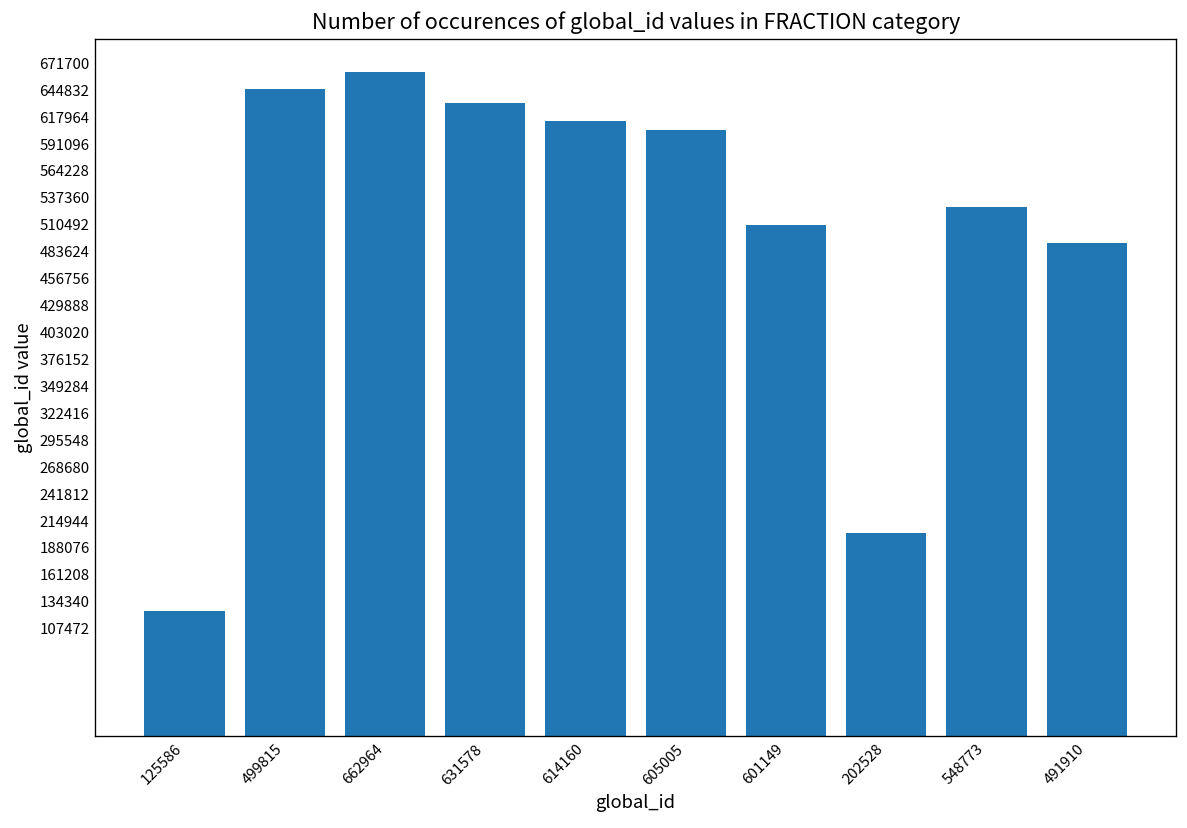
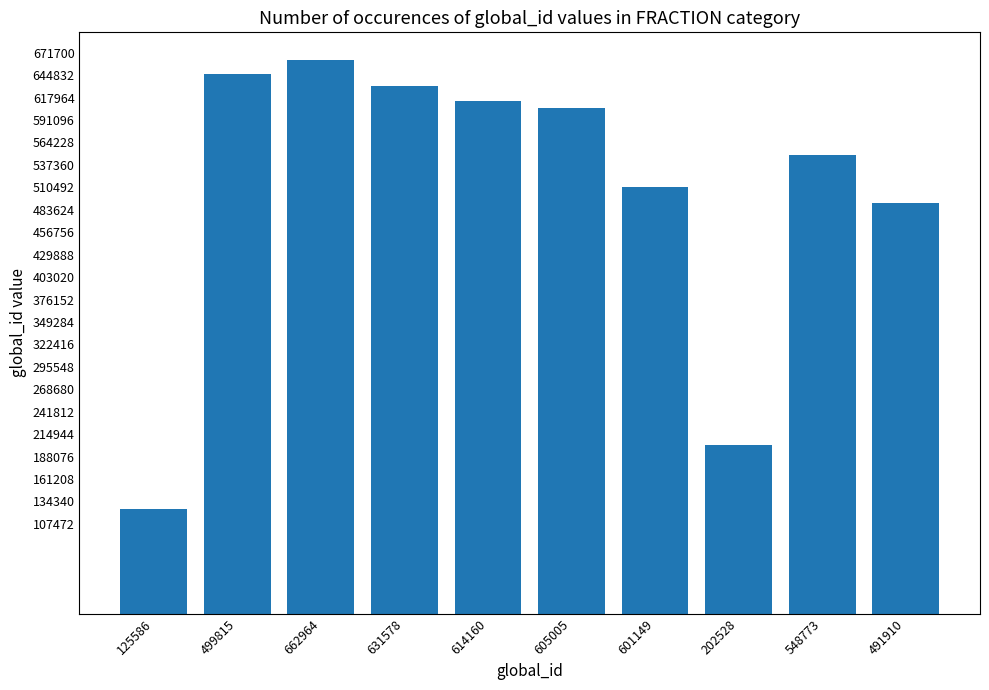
548773: 530000 -> 550000
